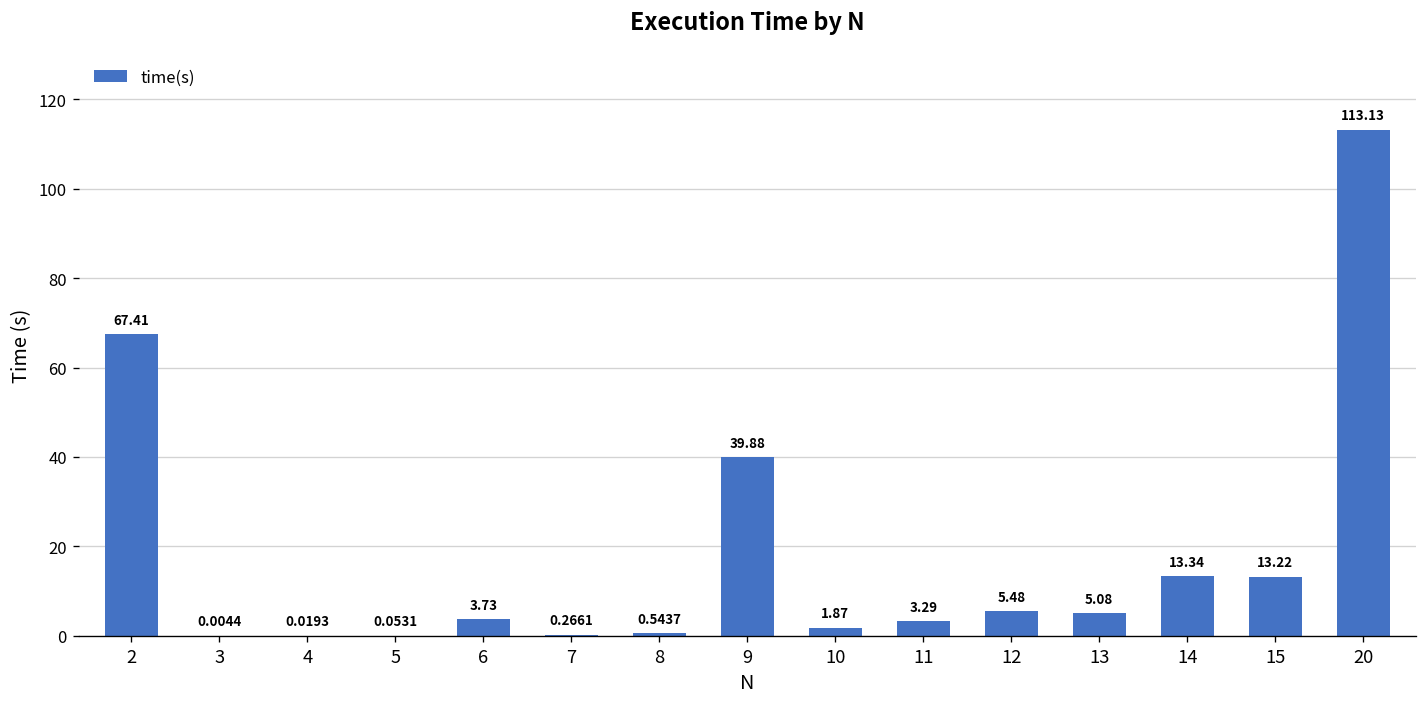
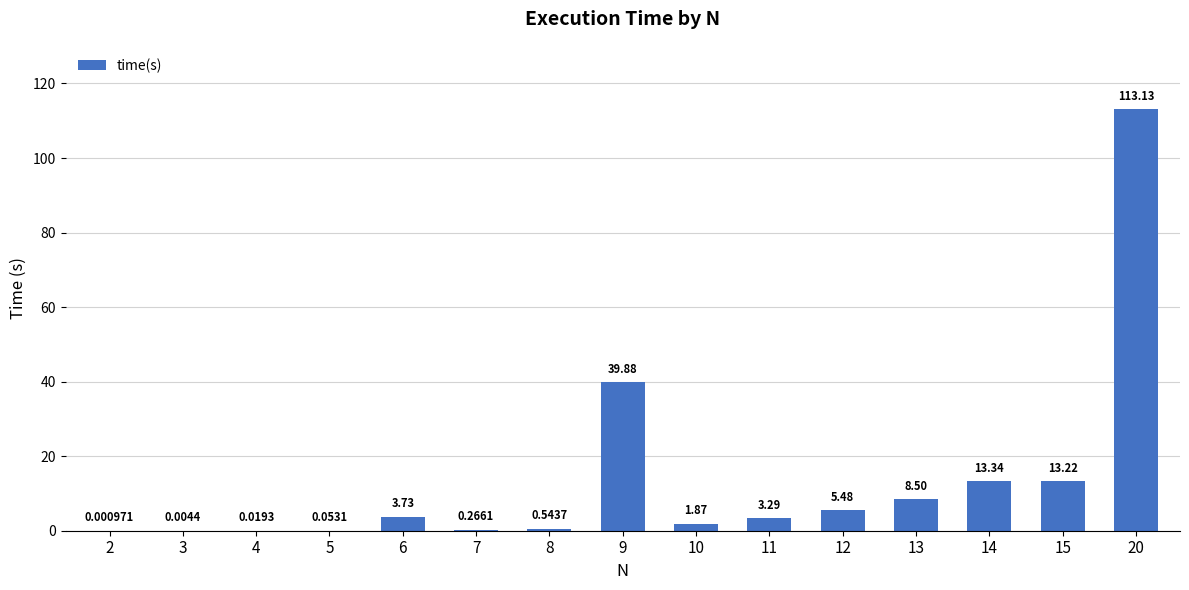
2: 67.41 -> 0.000971
13: 5.08 -> 8.50
